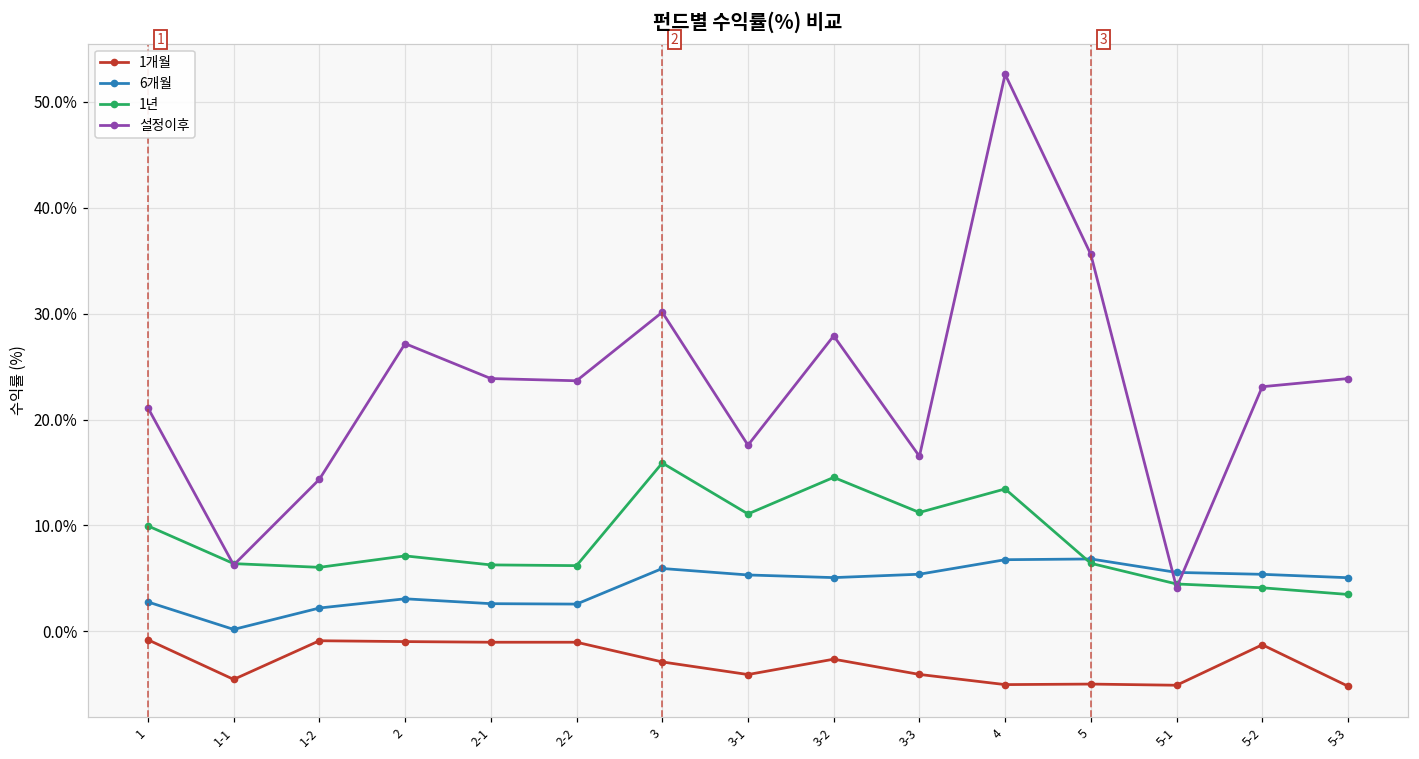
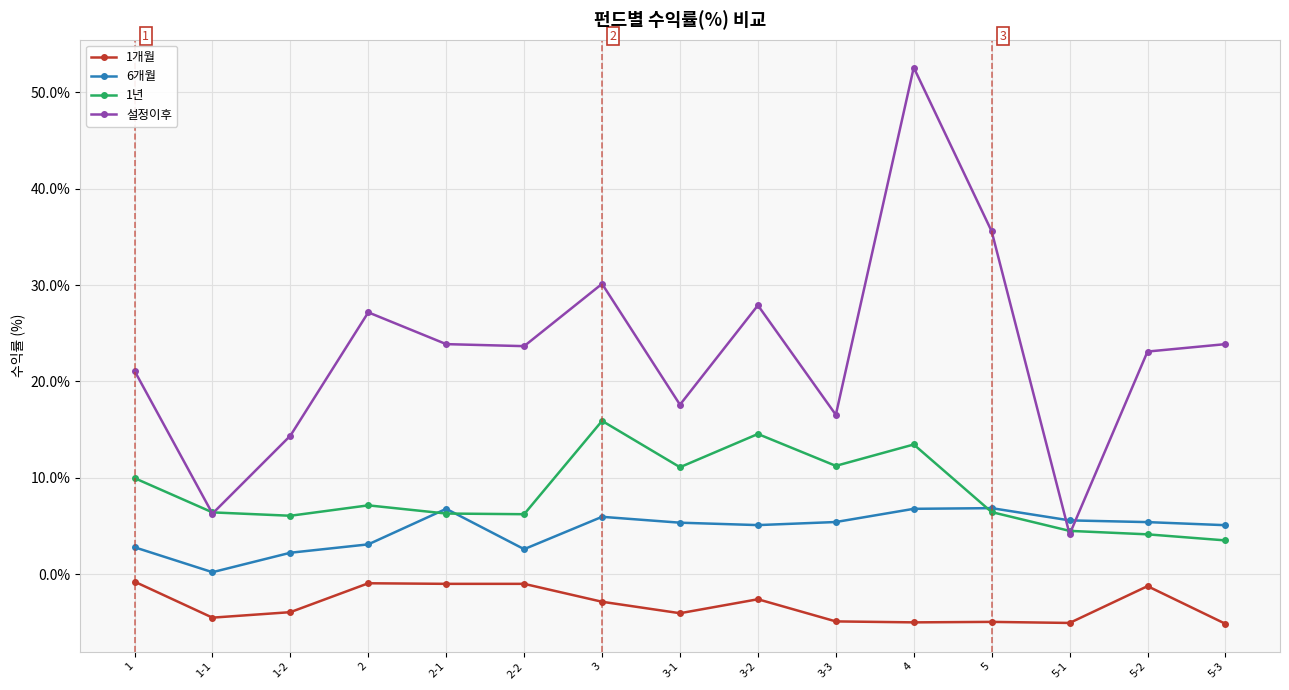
1개월, 1-2: -1% -> -4%
6개월, 2-1: 3% -> 7%
1개월, 3-3: -4% -> -5%
